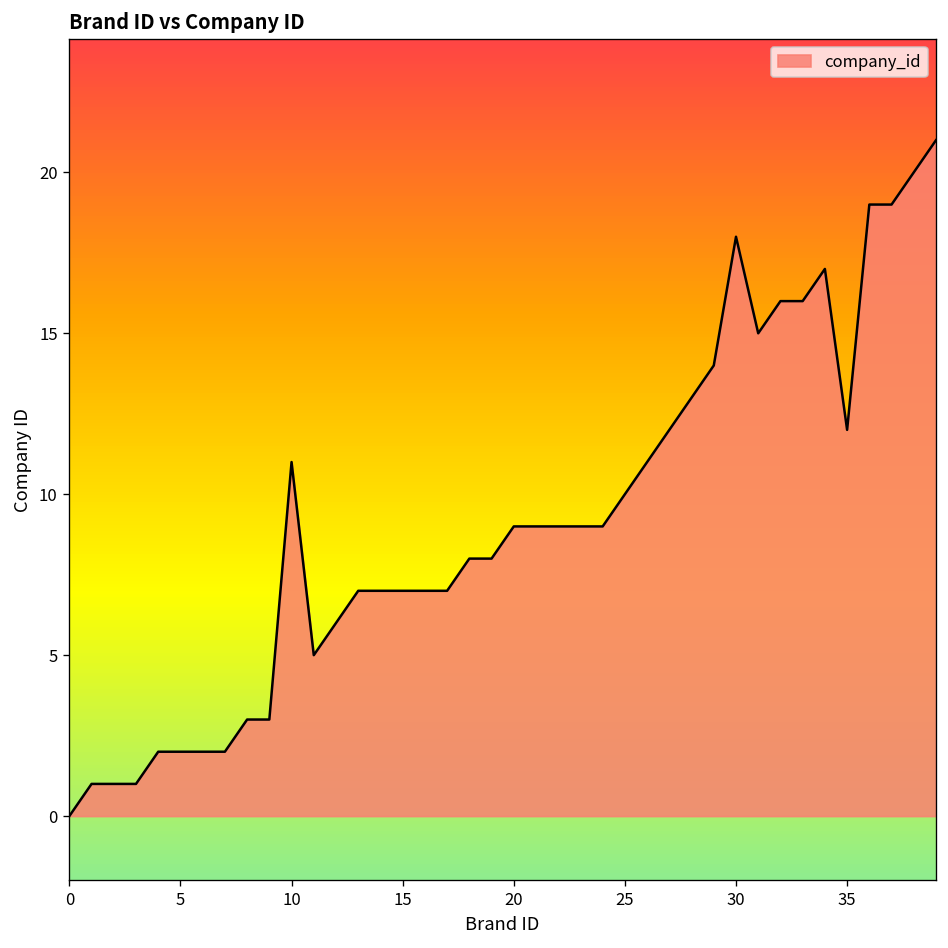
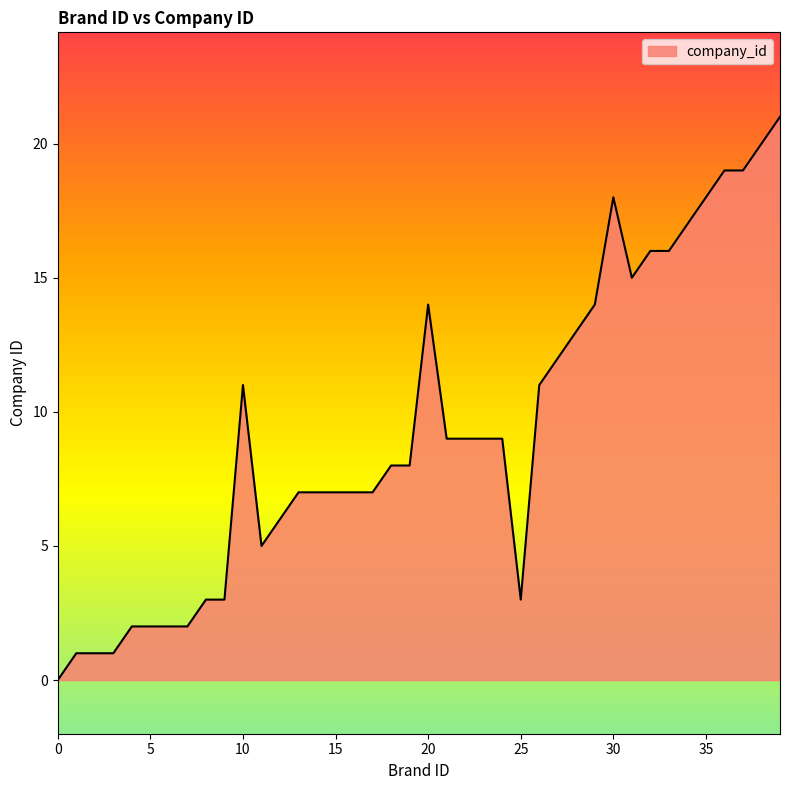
20: 9 -> 14
25: 10 -> 3
35: 12 -> 18
